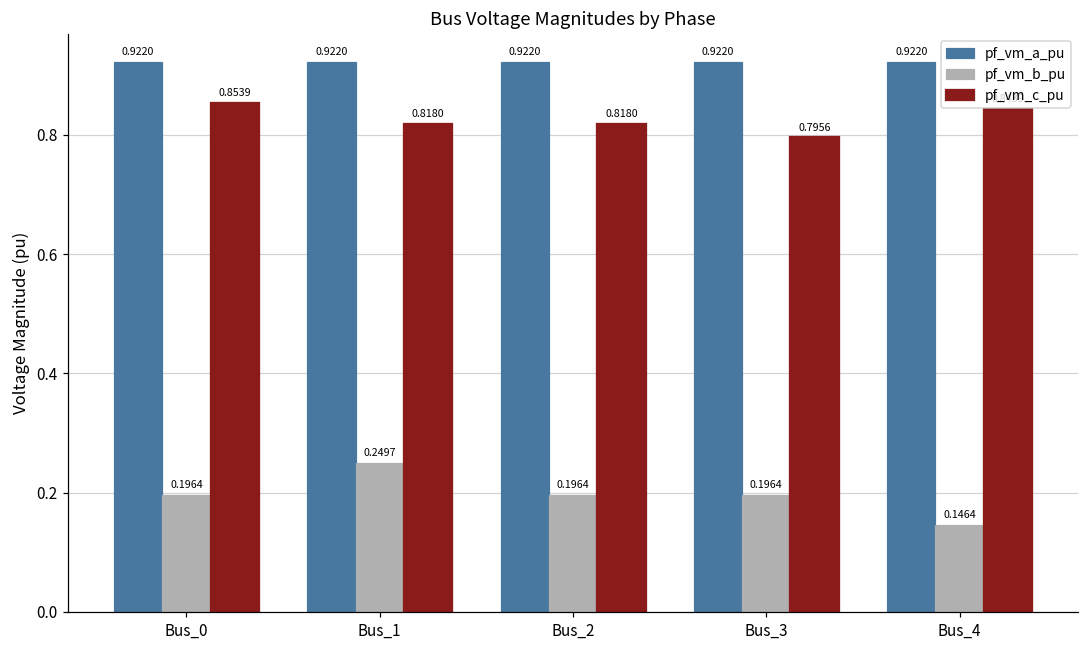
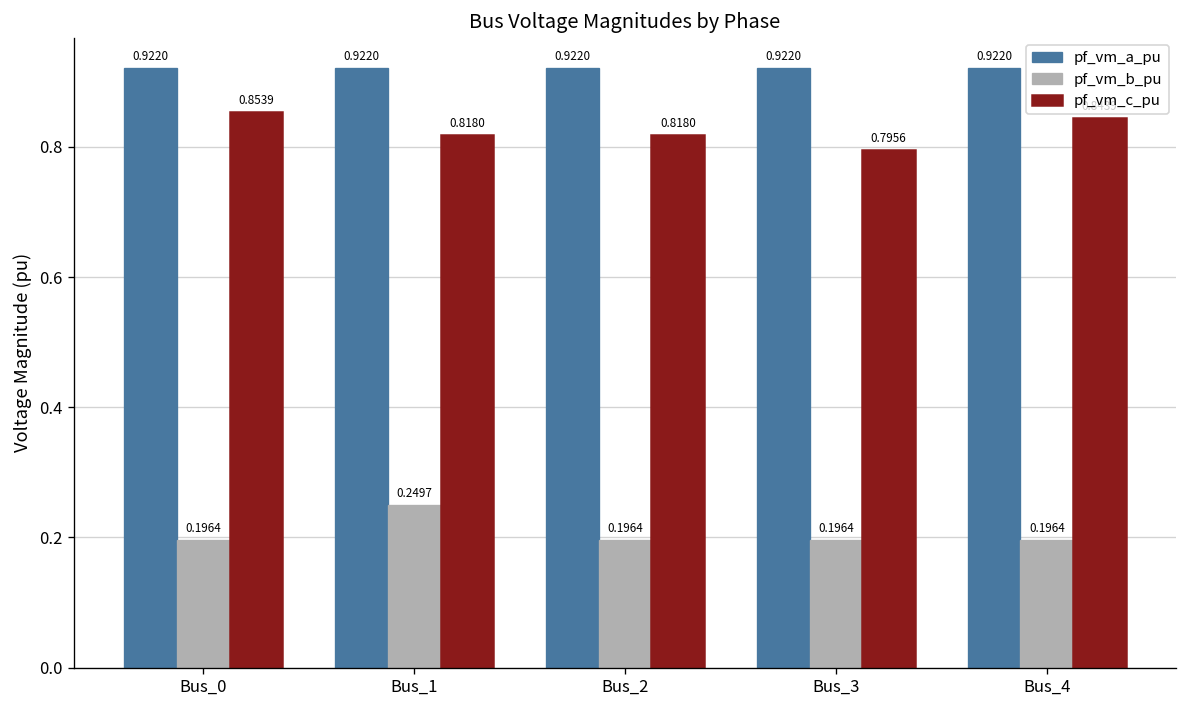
pf_vm_b_pu, Bus_4: 0.1464 -> 0.1964
